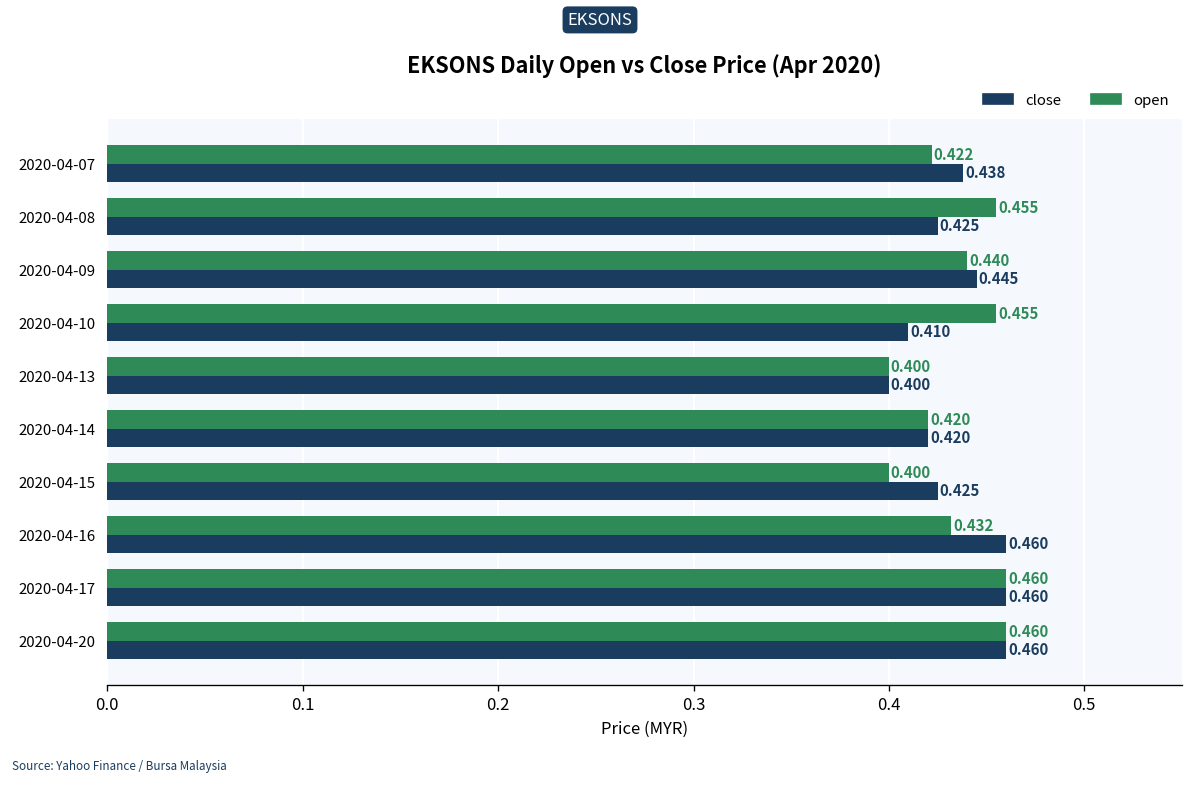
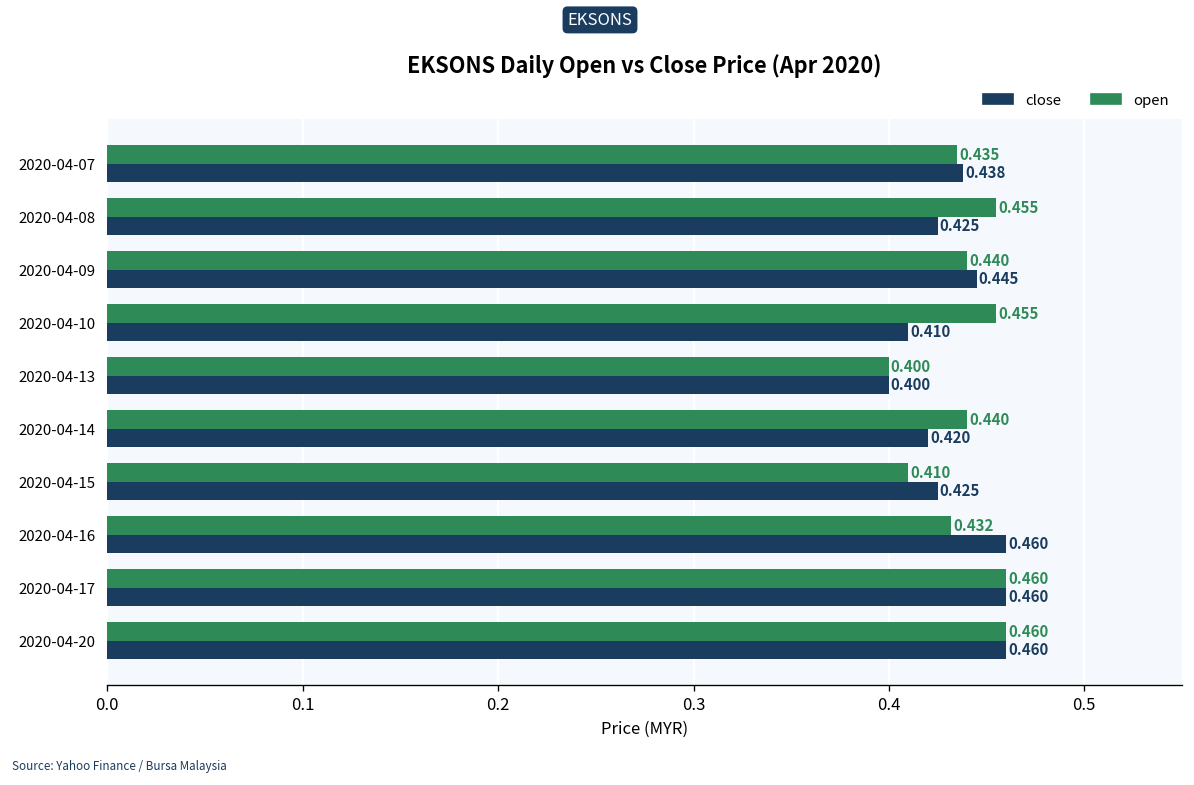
open, 2020-04-07: 0.422 -> 0.435
open, 2020-04-14: 0.420 -> 0.440
open, 2020-04-15: 0.400 -> 0.410
